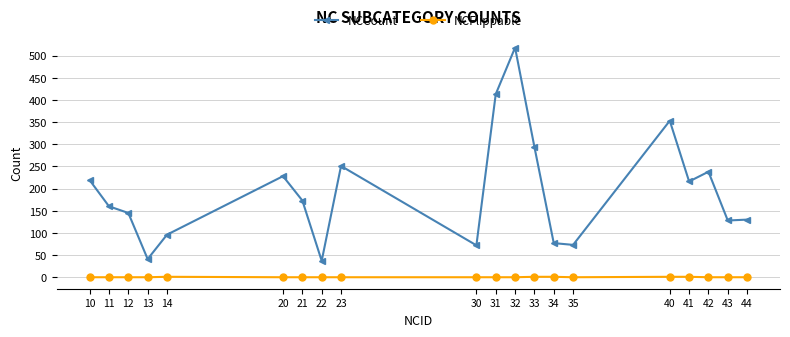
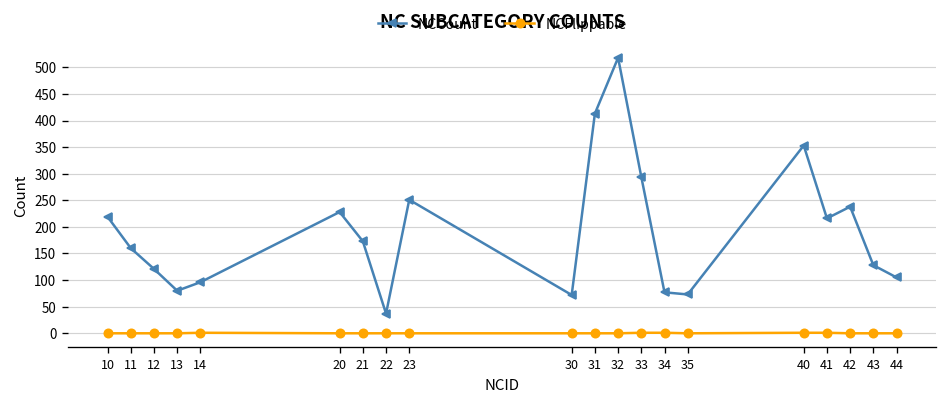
NCCount, 12: 150 -> 120
NCCount, 13: 40 -> 80
NCCount, 44: 130 -> 110
